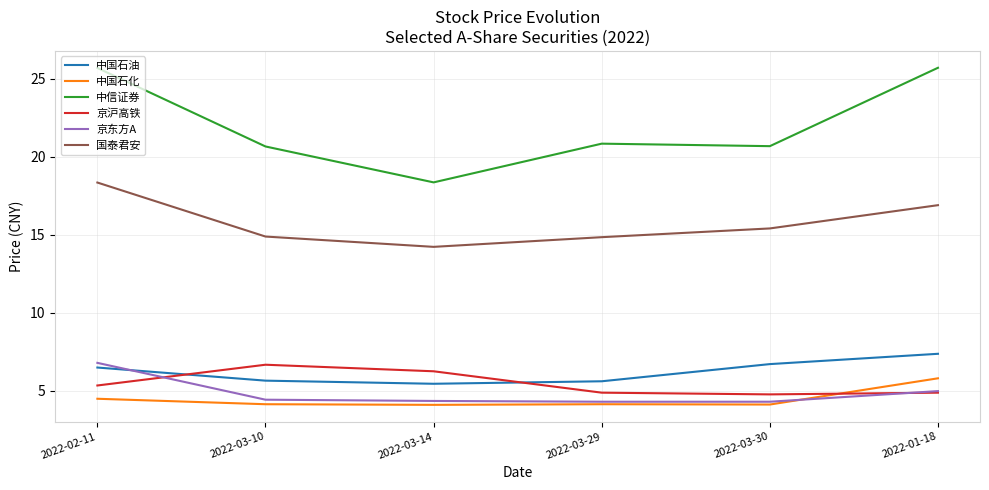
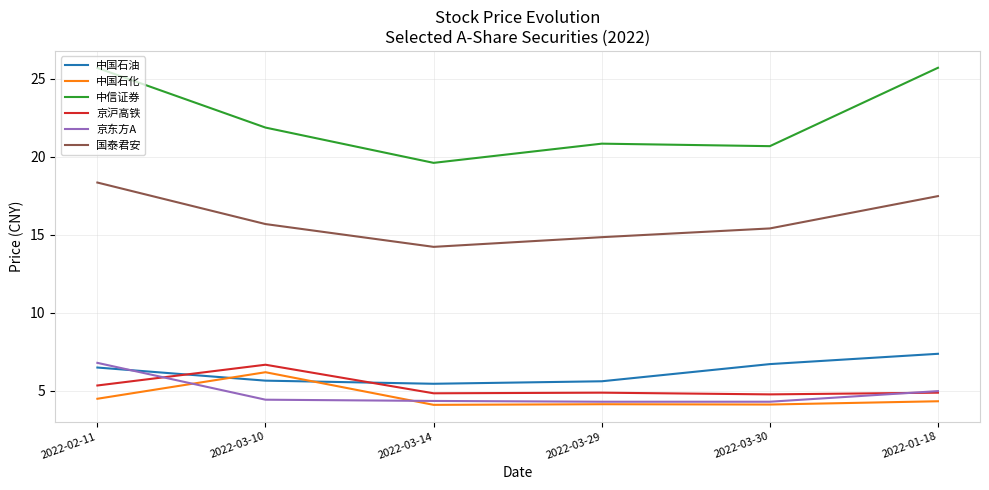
中国石化, 2022-03-10: 4.2 -> 6.2
中信证券, 2022-03-10: 20.7 -> 21.9
国泰君安, 2022-03-10: 14.9 -> 15.7
中信证券, 2022-03-14: 18.4 -> 19.6
京沪高铁, 2022-03-14: 6.3 -> 4.9
中国石化, 2022-01-18: 5.8 -> 4.3
国泰君安, 2022-01-18: 16.9 -> 17.5
